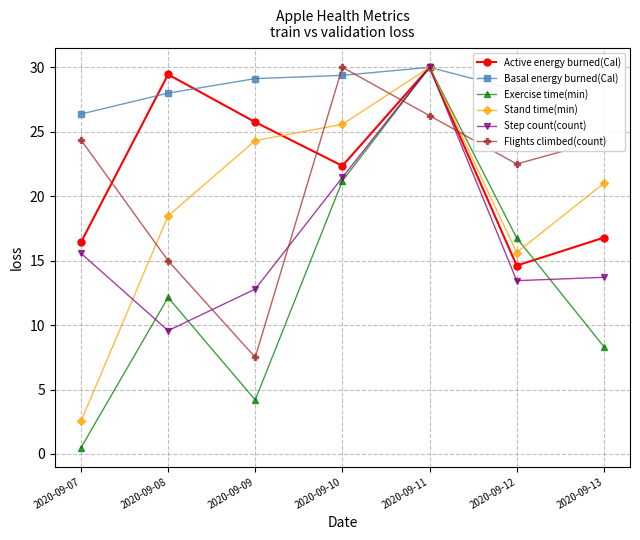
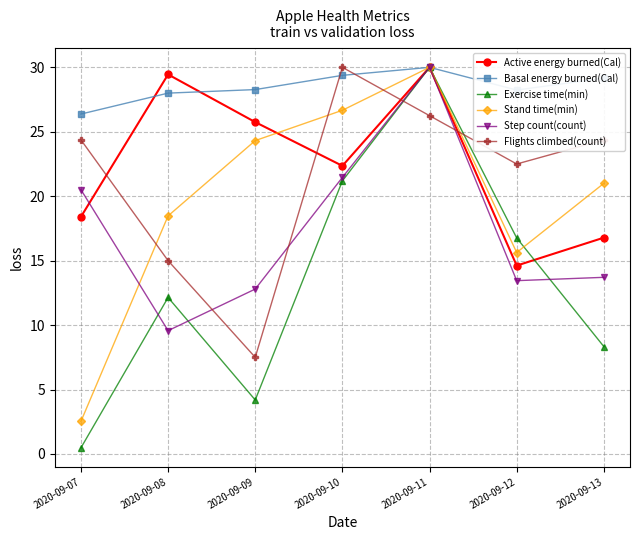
Active energy burned(Cal), 2020-09-07: 16.4 -> 18.4
Step count(count), 2020-09-07: 15.6 -> 20.5
Basal energy burned(Cal), 2020-09-09: 29.1 -> 28.3
Stand time(min), 2020-09-10: 25.6 -> 26.7
